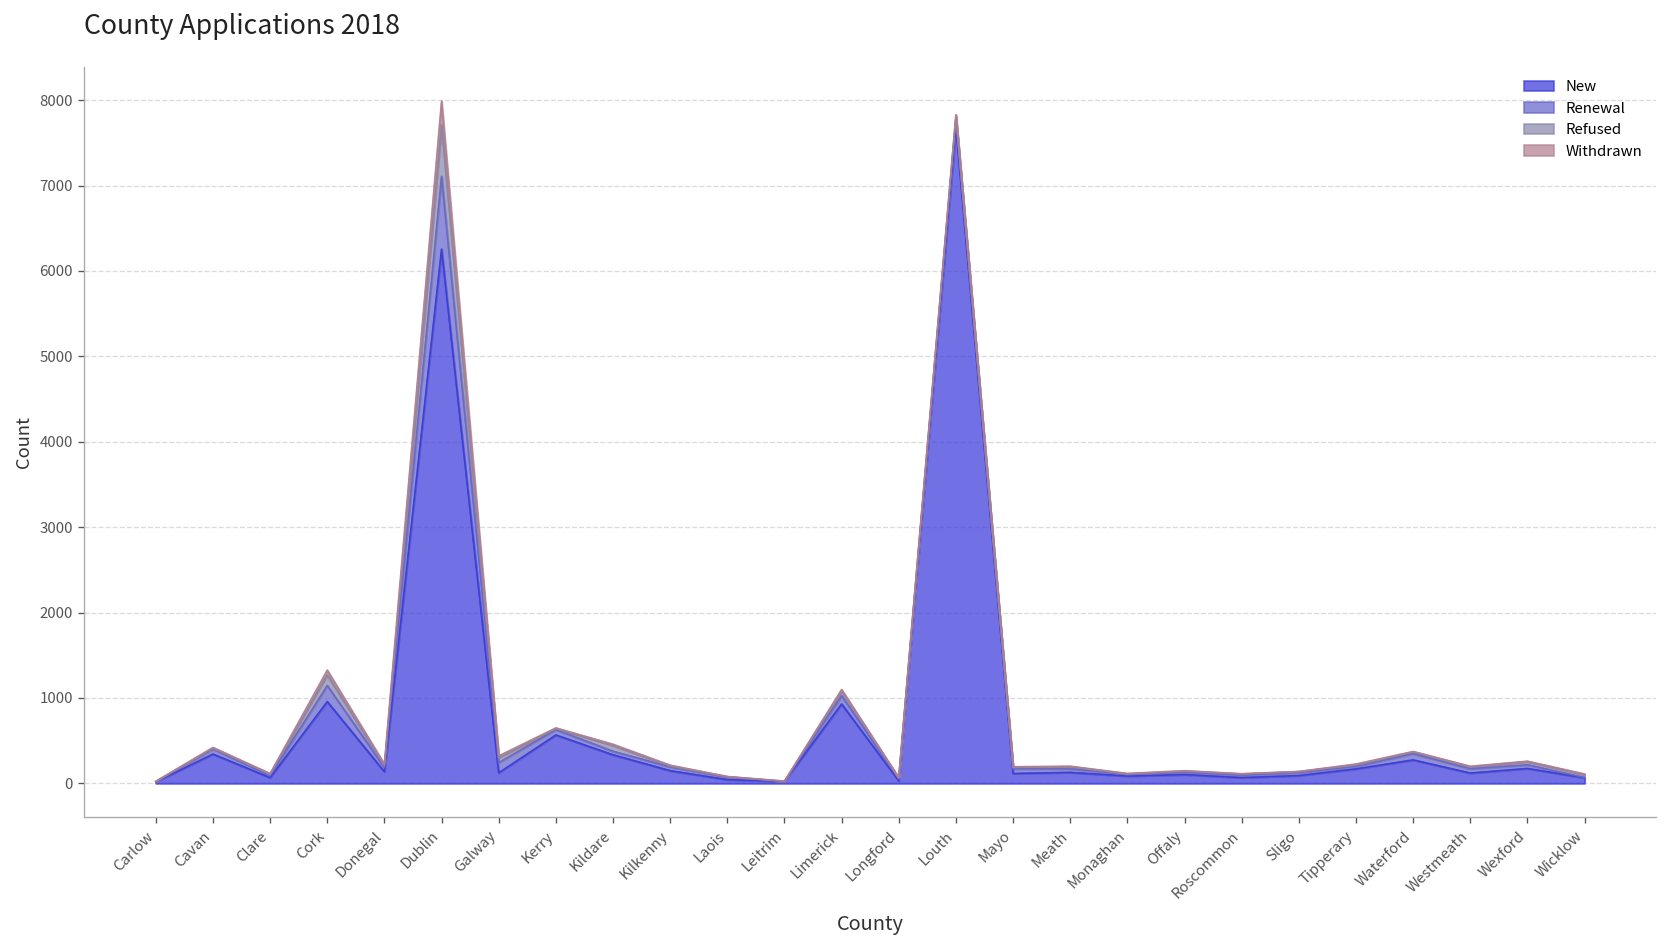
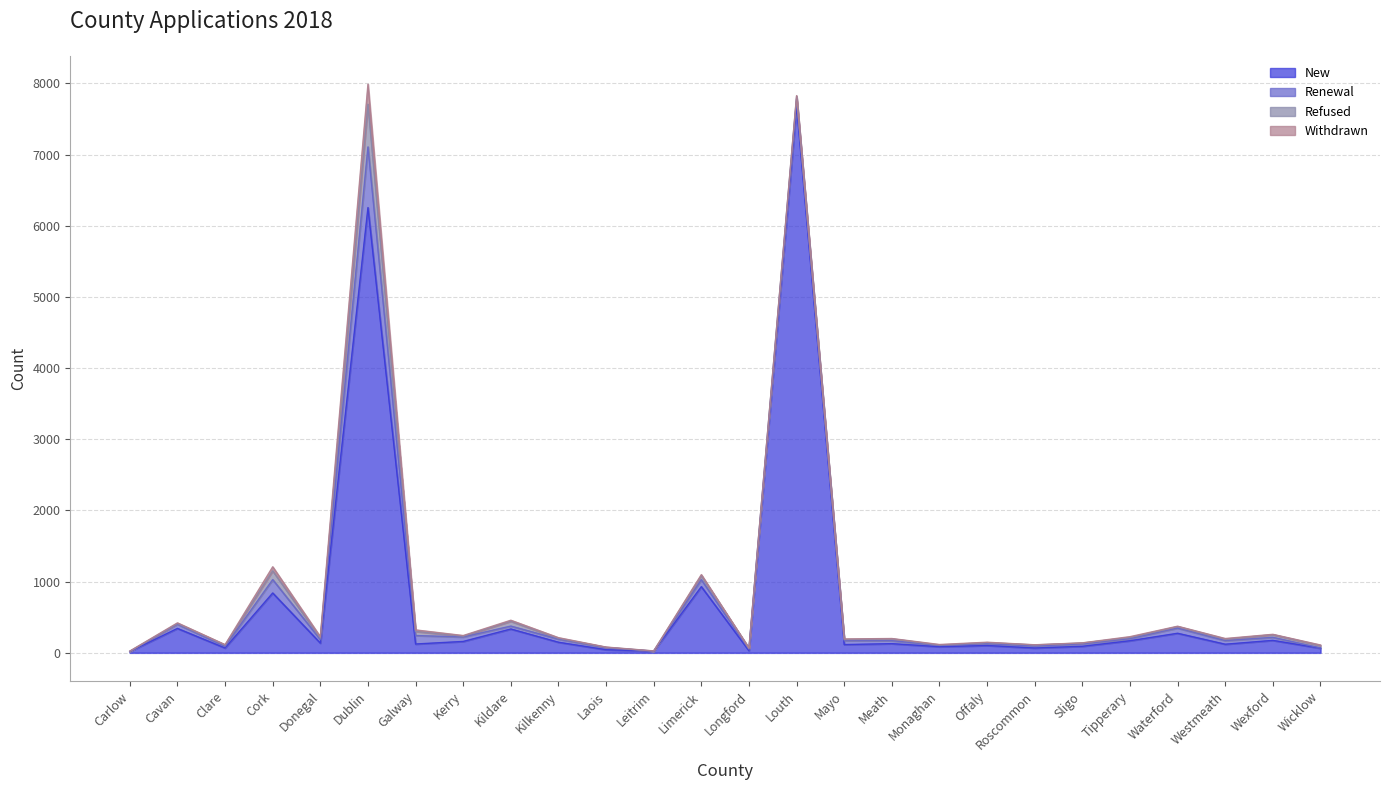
New, Cork: 1000 -> 800
New, Kerry: 600 -> 200
